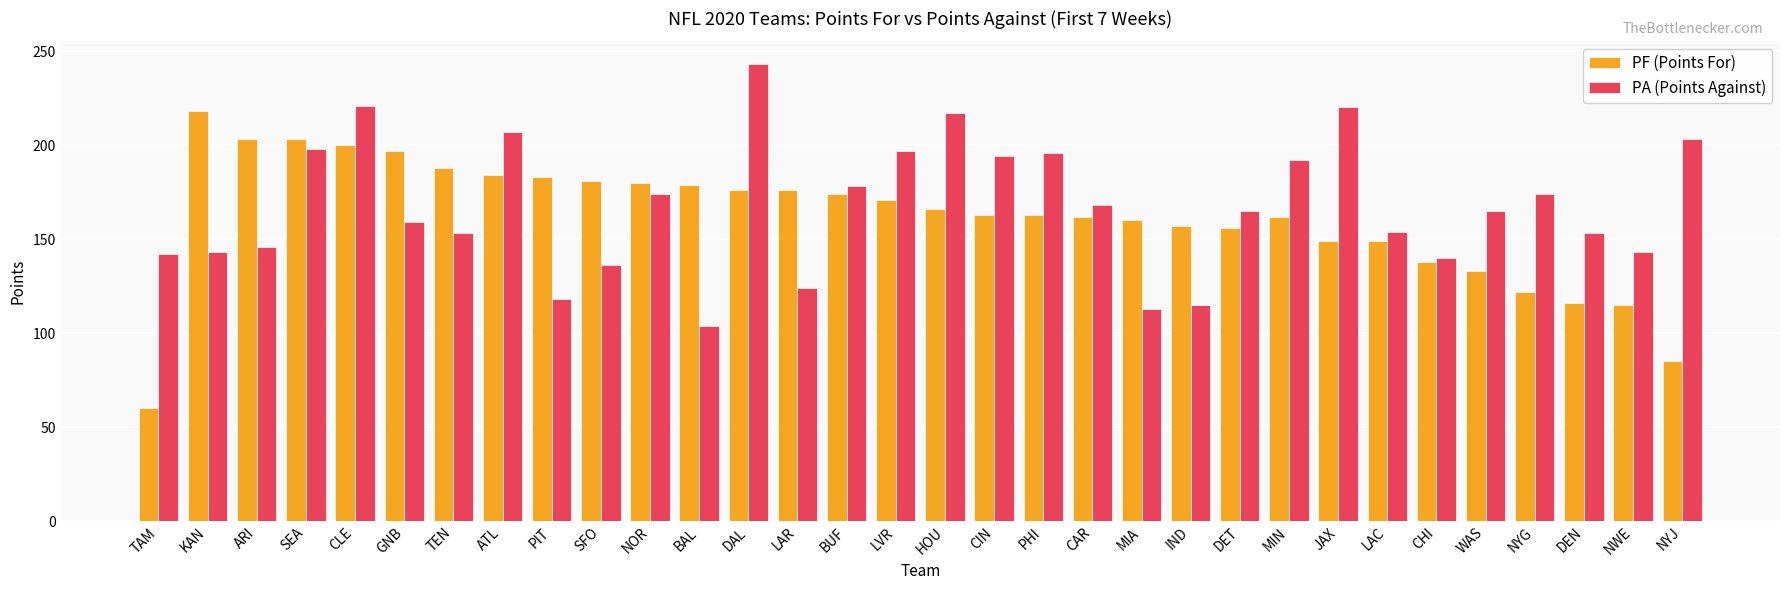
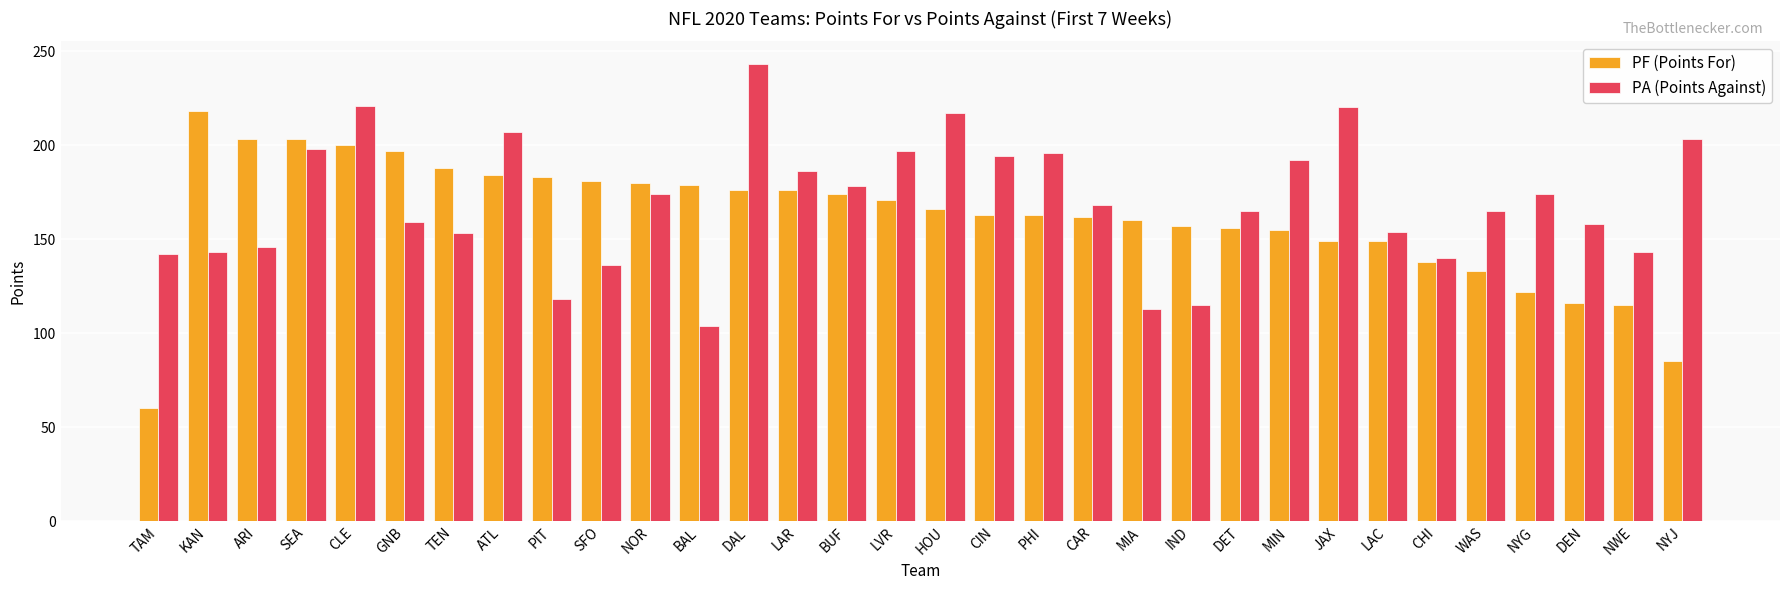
PA (Points Against), LAR: 124 -> 186
PF (Points For), MIN: 162 -> 155
PA (Points Against), DEN: 153 -> 158
